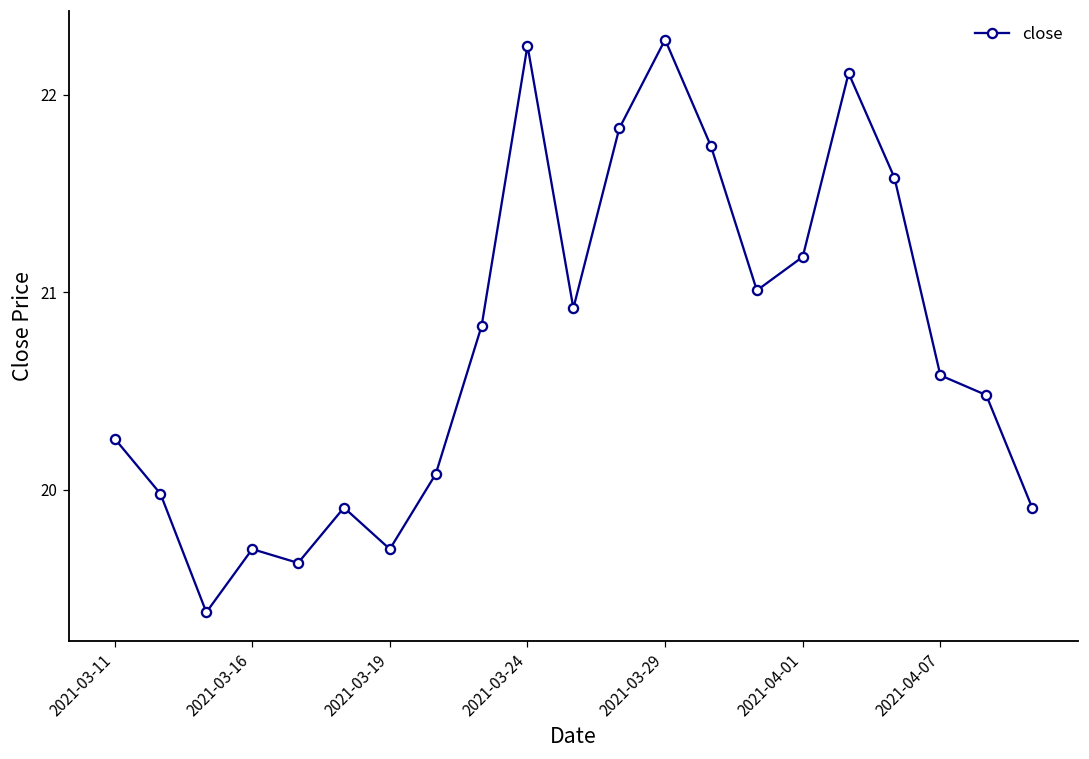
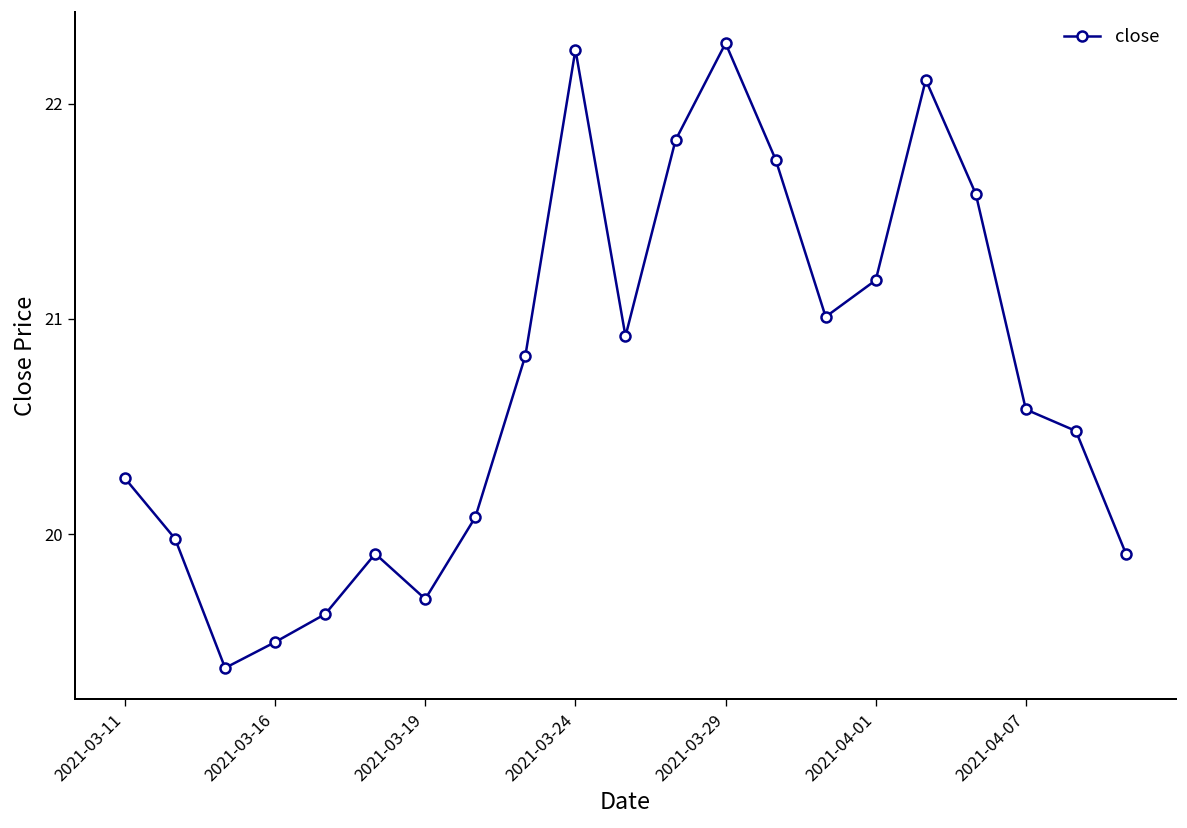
2021-03-16: 19.7 -> 19.5
